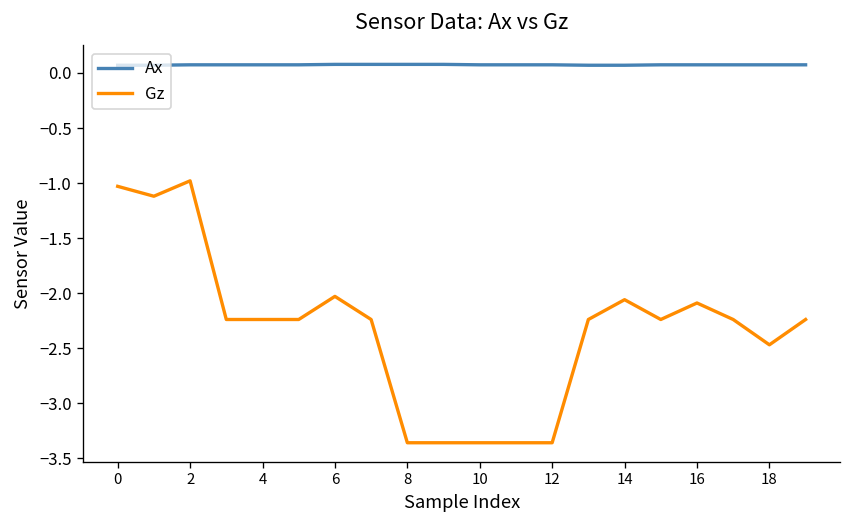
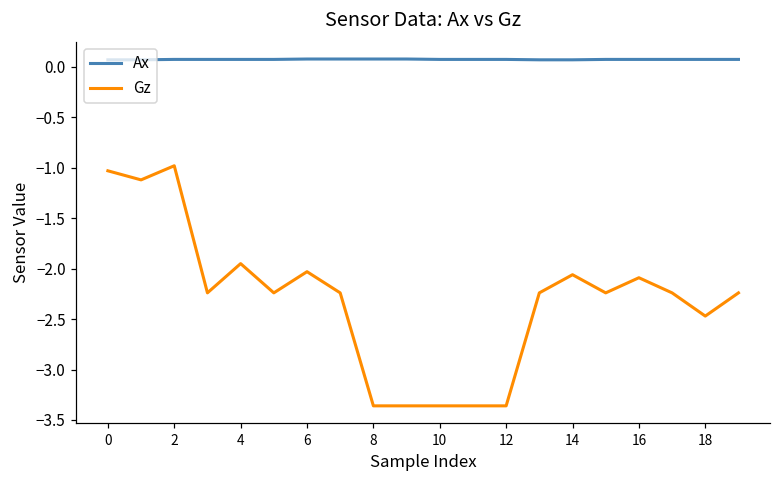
Gz, 4: -2.2 -> -2.0
